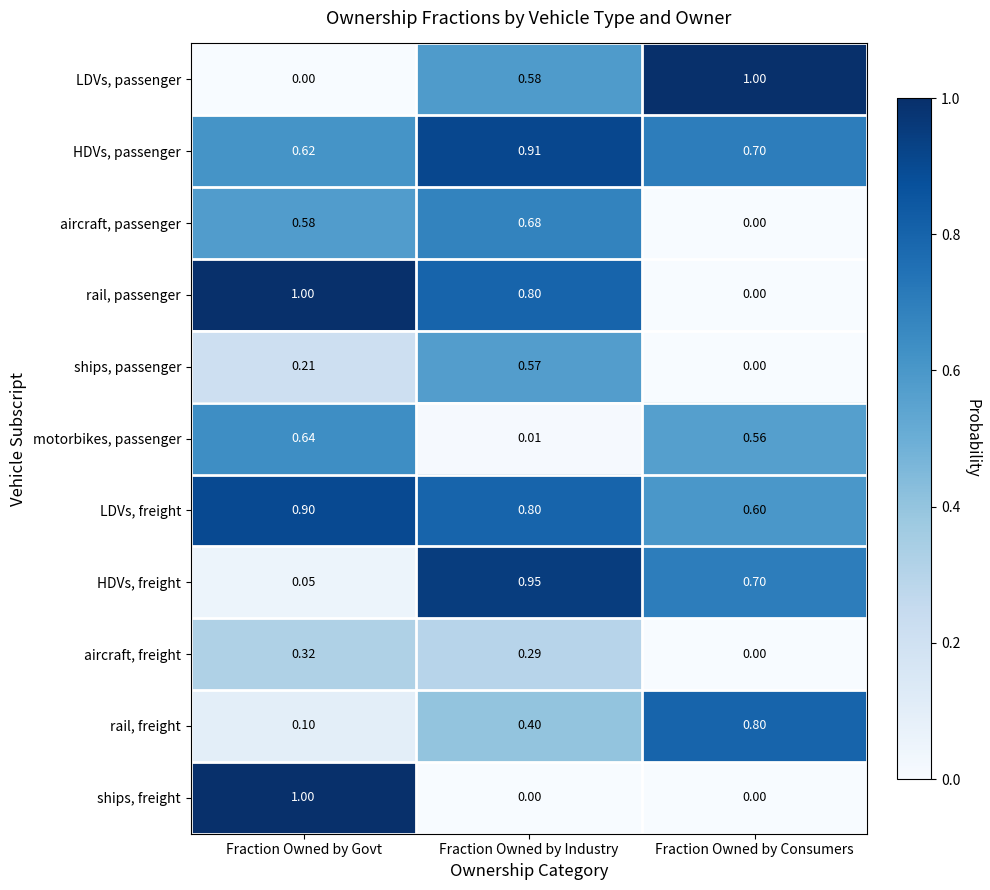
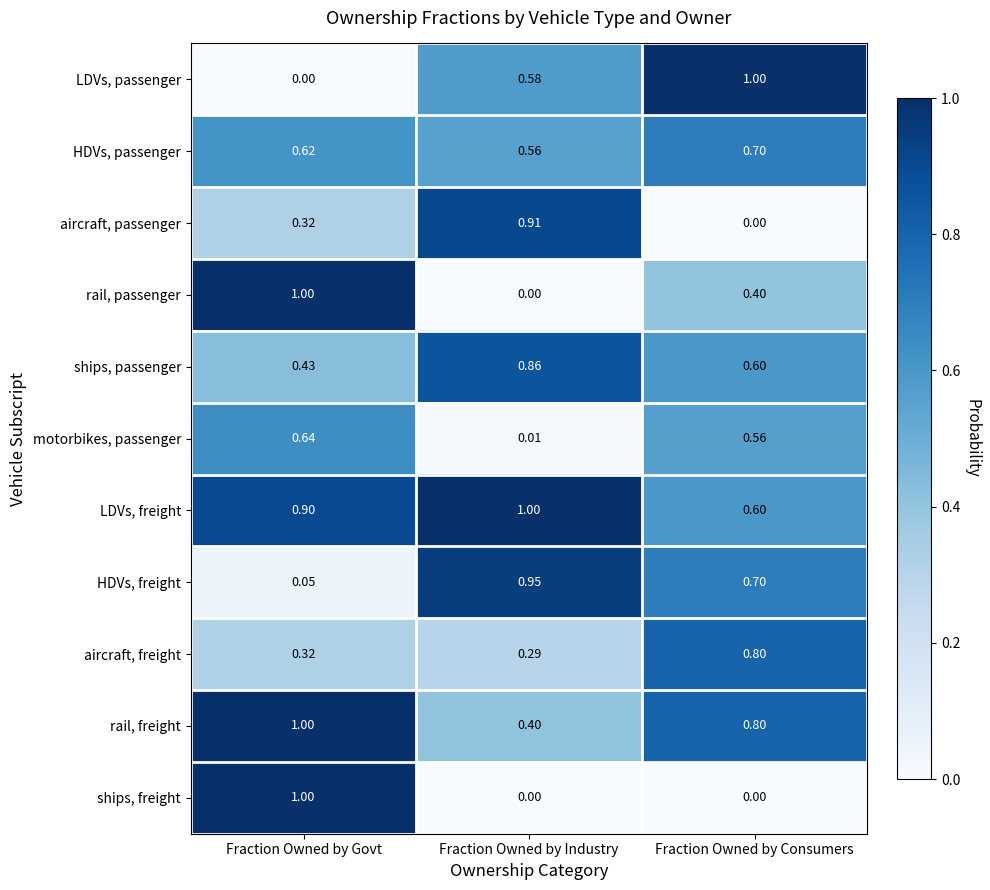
HDVs, passenger, Fraction Owned by Industry: 0.91 -> 0.56
aircraft, passenger, Fraction Owned by Govt: 0.58 -> 0.32
aircraft, passenger, Fraction Owned by Industry: 0.68 -> 0.91
rail, passenger, Fraction Owned by Industry: 0.80 -> 0.00
rail, passenger, Fraction Owned by Consumers: 0.00 -> 0.40
ships, passenger, Fraction Owned by Govt: 0.21 -> 0.43
ships, passenger, Fraction Owned by Industry: 0.57 -> 0.86
ships, passenger, Fraction Owned by Consumers: 0.00 -> 0.60
LDVs, freight, Fraction Owned by Industry: 0.80 -> 1.00
aircraft, freight, Fraction Owned by Consumers: 0.00 -> 0.80
rail, freight, Fraction Owned by Govt: 0.10 -> 1.00
